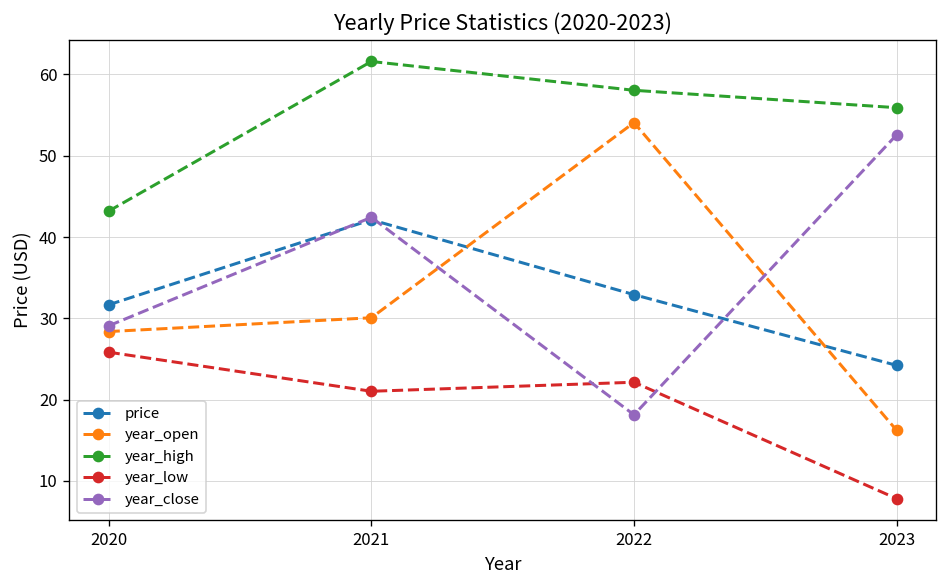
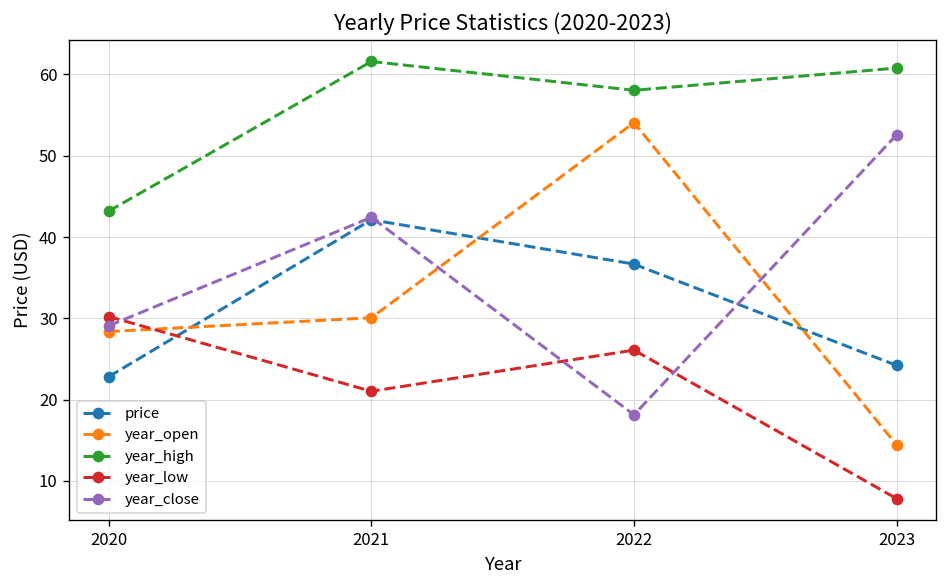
price, 2020: 32 -> 23
year_low, 2020: 26 -> 30
price, 2022: 33 -> 37
year_low, 2022: 22 -> 26
year_open, 2023: 16 -> 14
year_high, 2023: 56 -> 61
